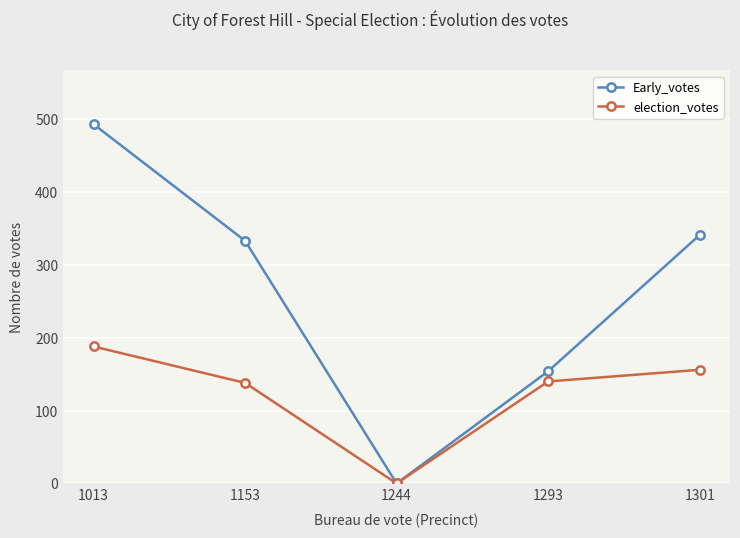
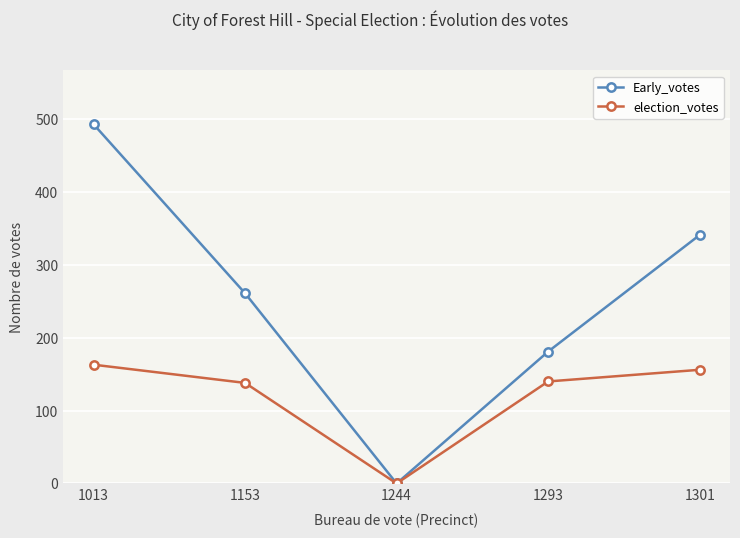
election_votes, 1013: 190 -> 160
Early_votes, 1153: 330 -> 260
Early_votes, 1293: 150 -> 180
